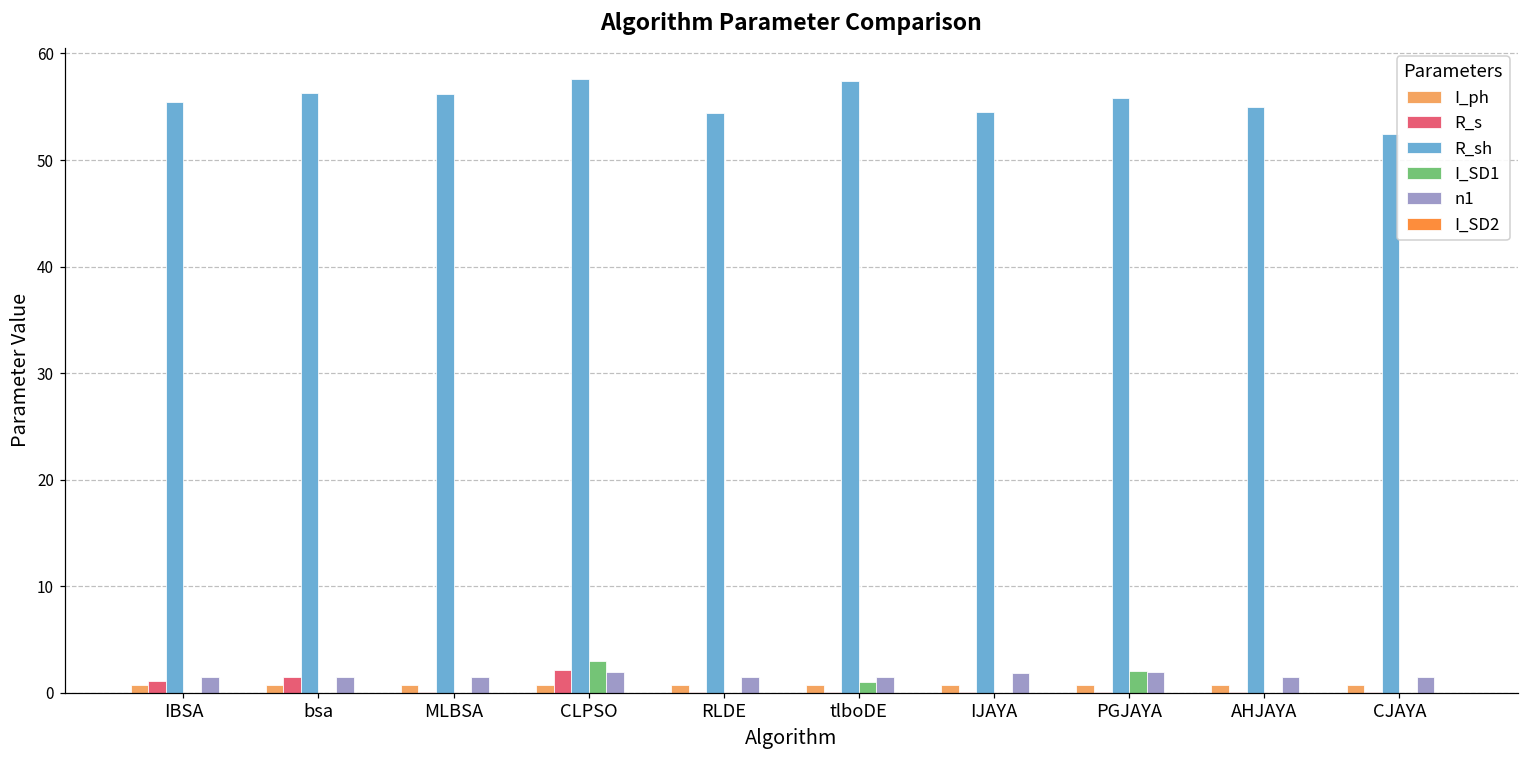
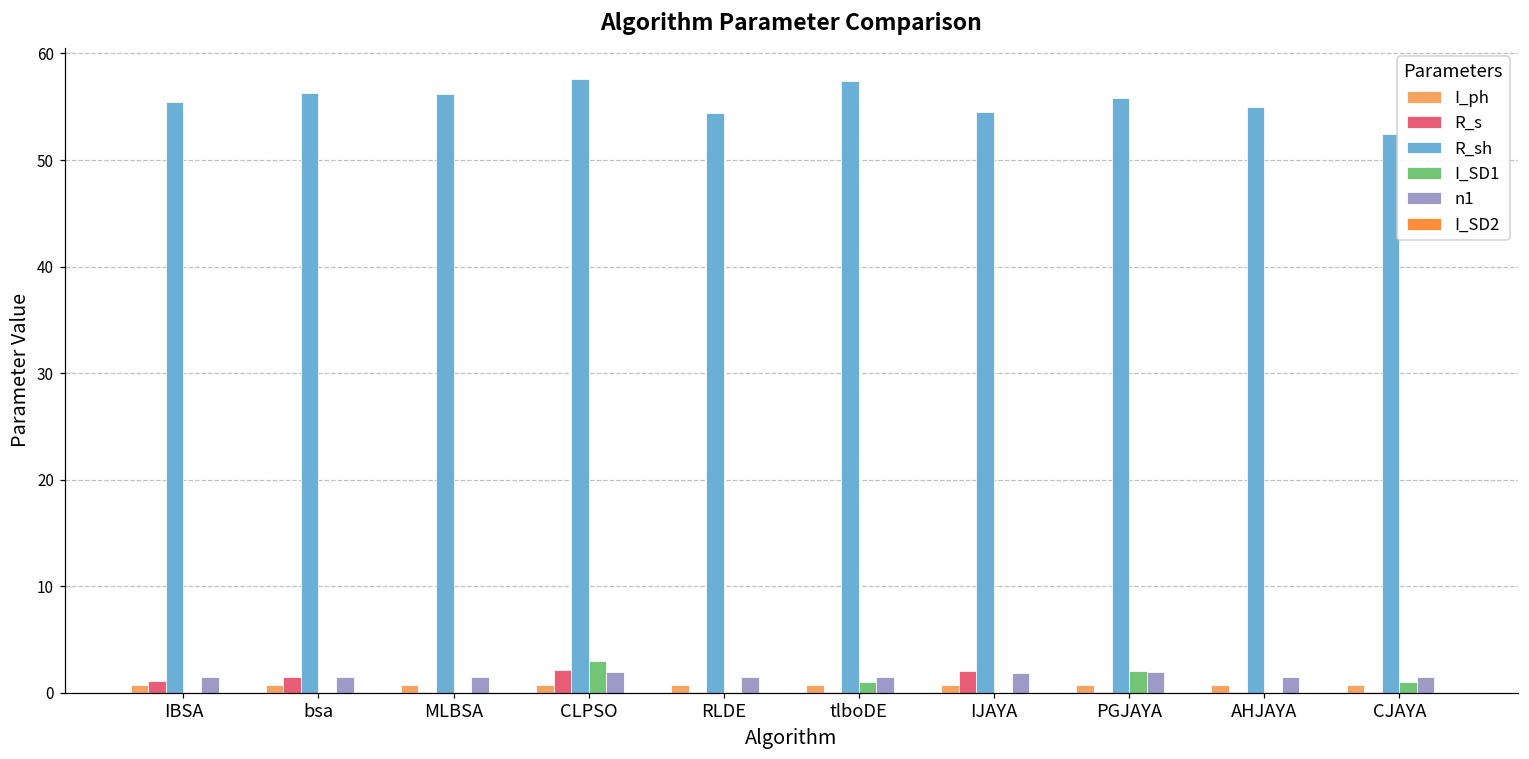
R_s, IJAYA: 0 -> 2
I_SD1, CJAYA: 0 -> 1
